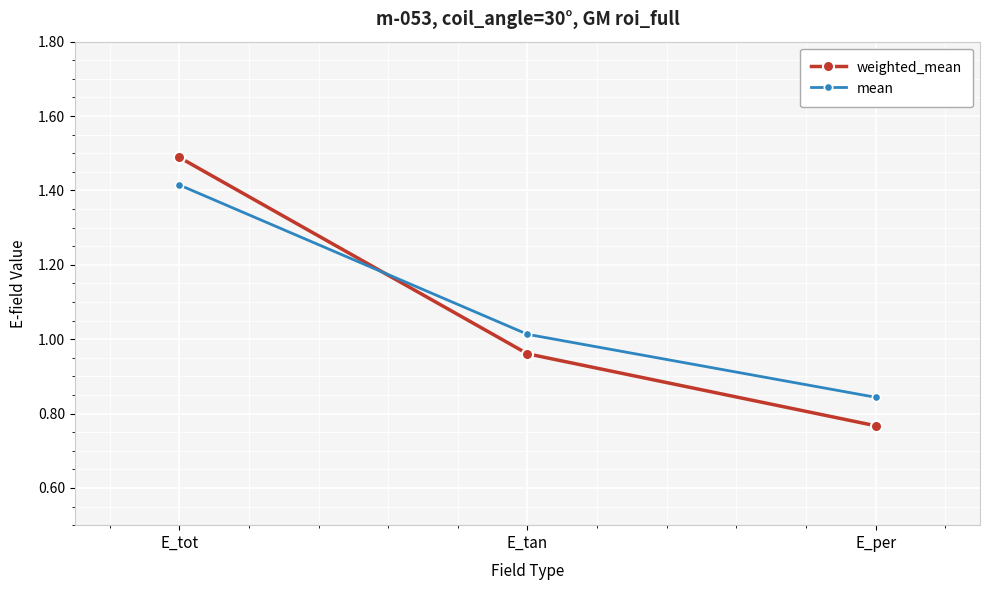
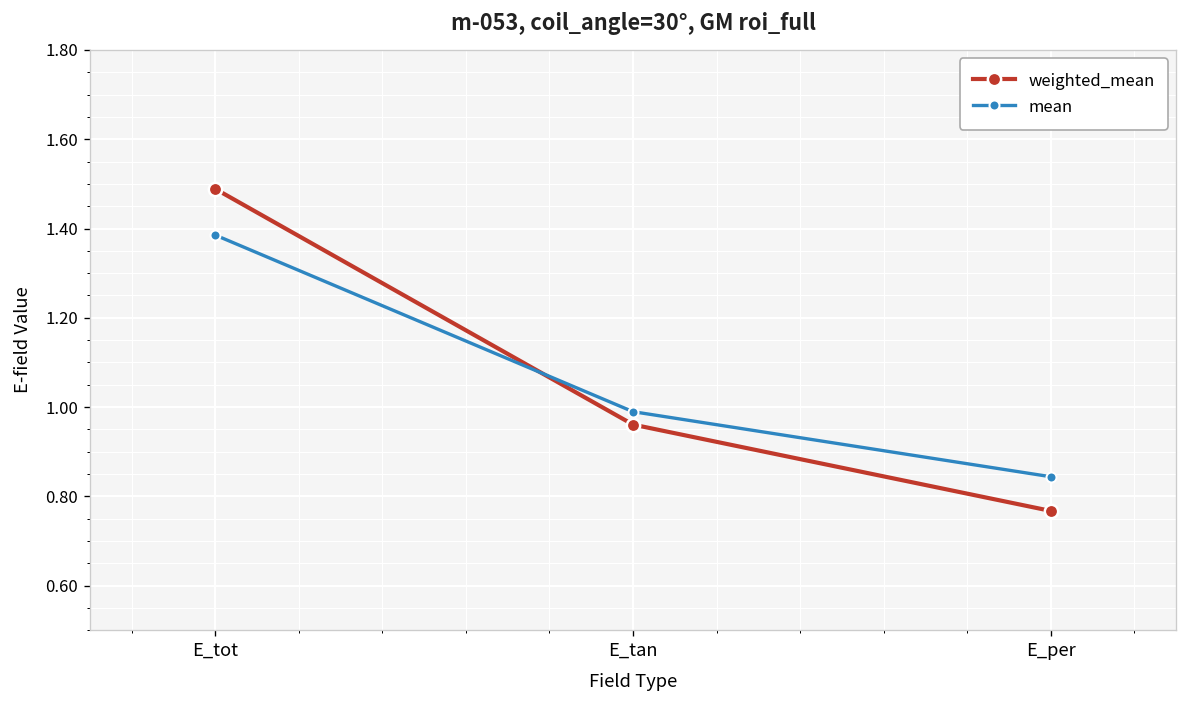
mean, E_tot: 1.41 -> 1.39
mean, E_tan: 1.01 -> 0.99
